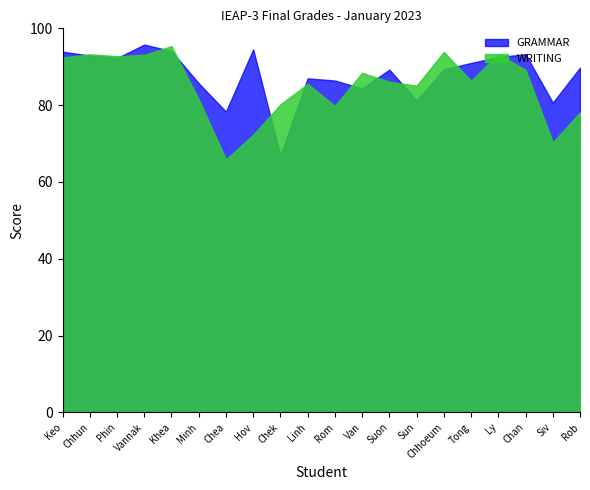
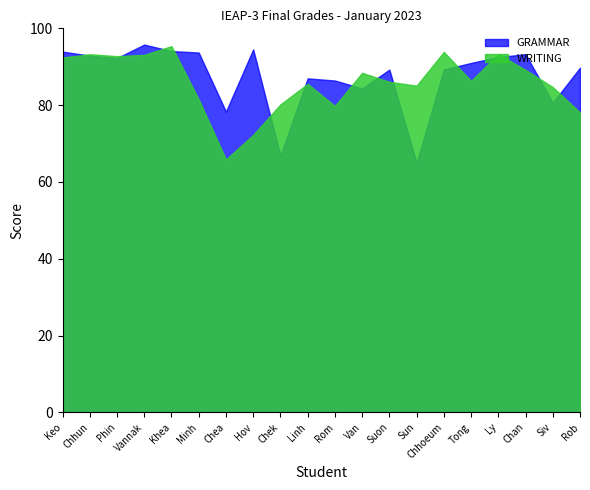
GRAMMAR, Minh: 86 -> 94
GRAMMAR, Sun: 81 -> 65
WRITING, Siv: 70 -> 85
